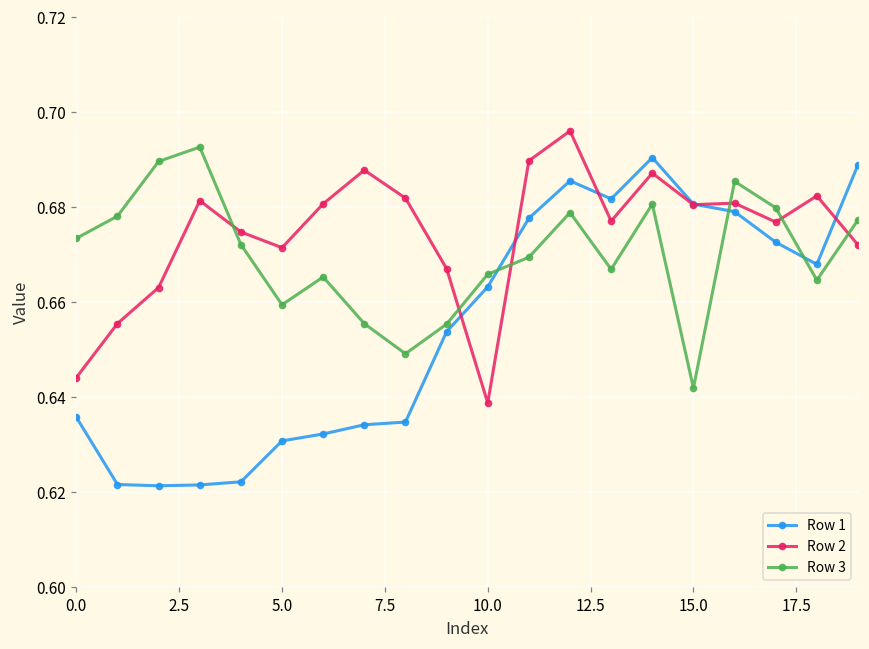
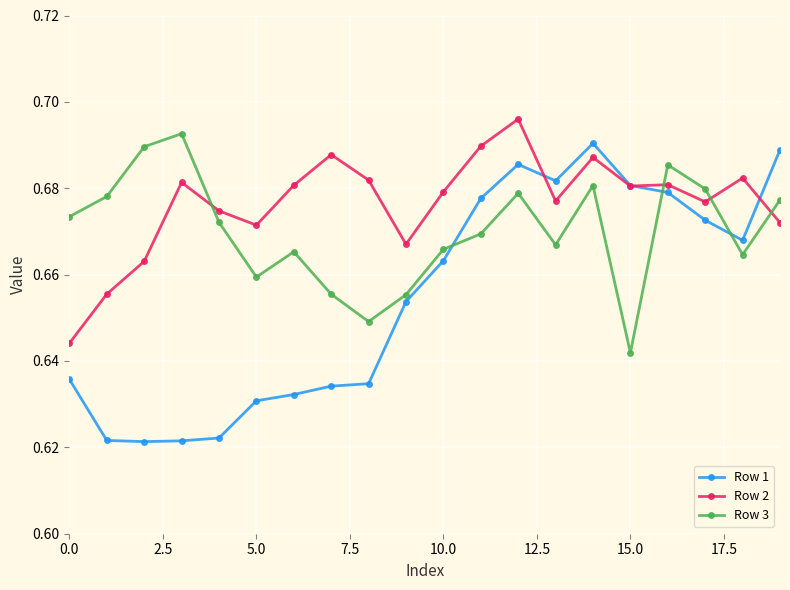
Row 2, 10.0: 0.639 -> 0.679
